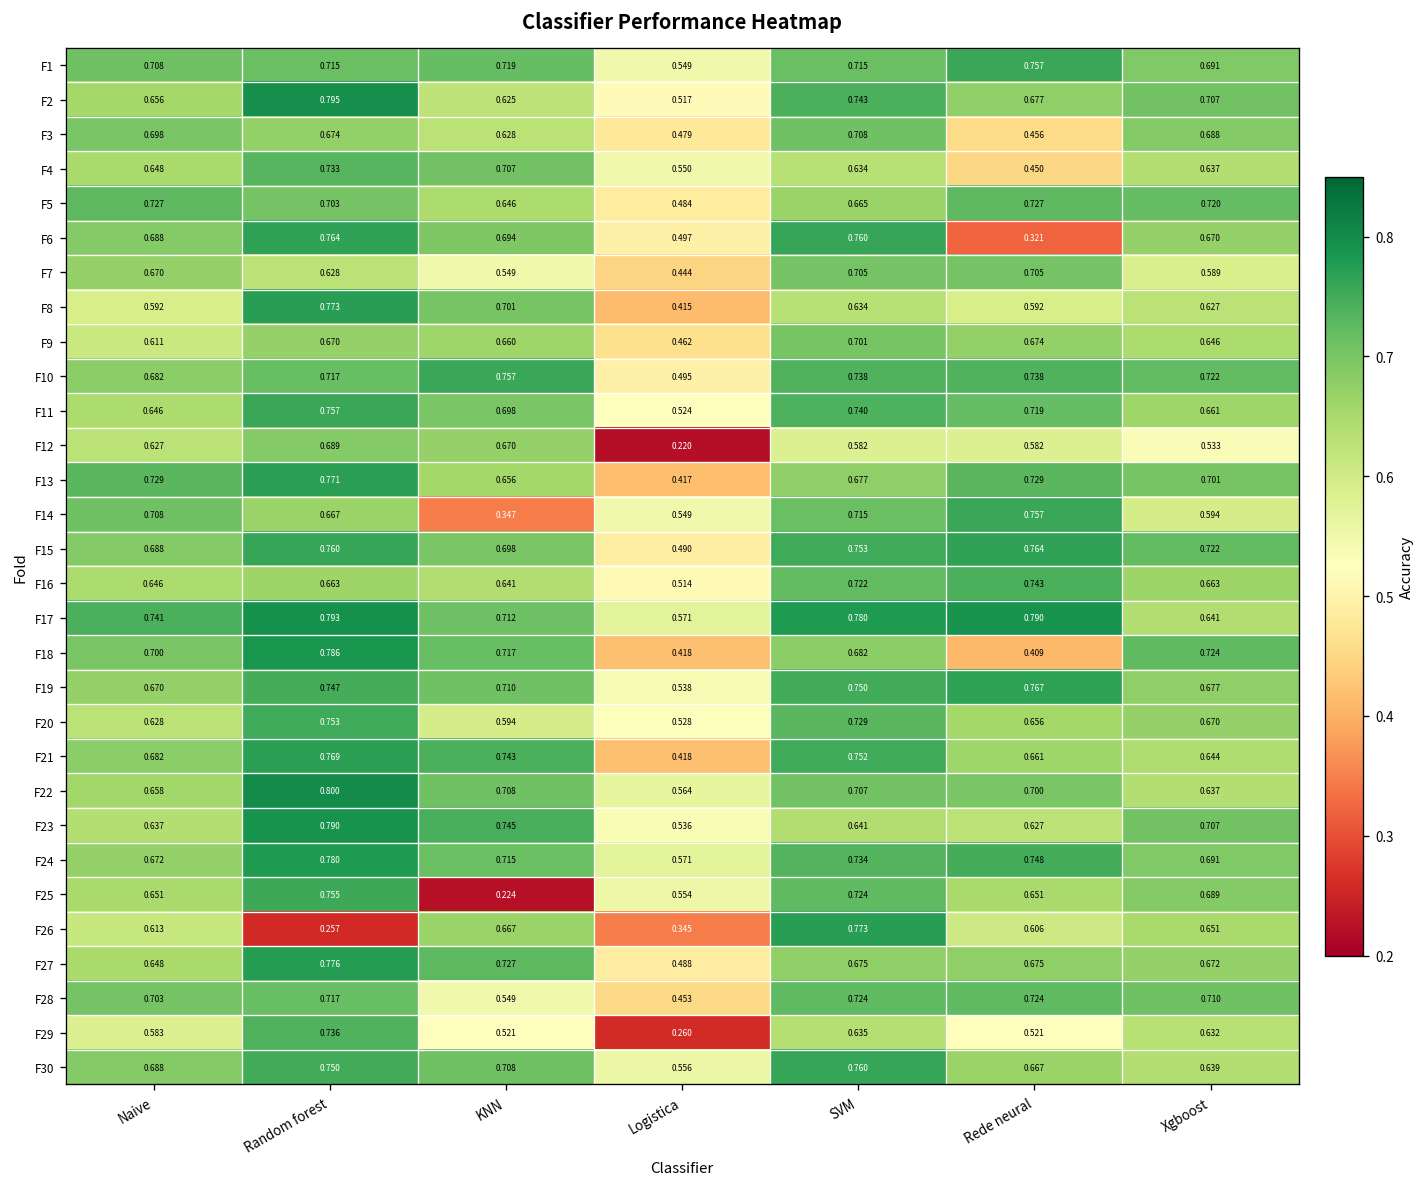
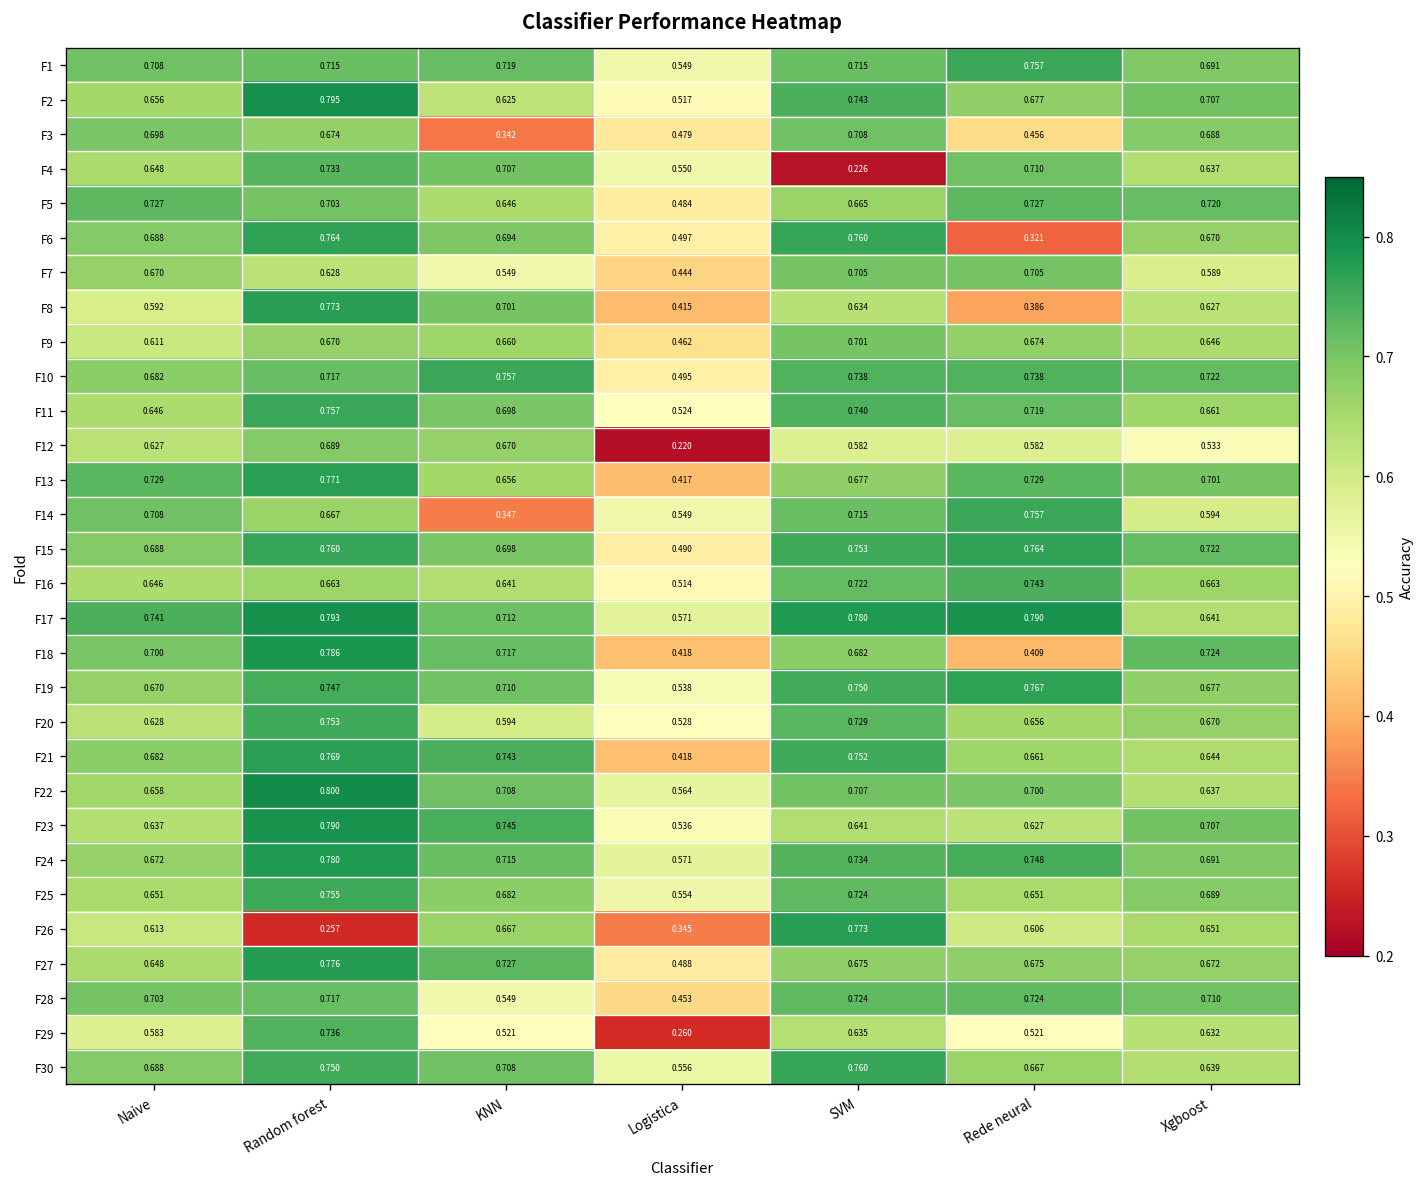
F3, KNN: 0.628 -> 0.342
F4, SVM: 0.634 -> 0.226
F4, Rede neural: 0.450 -> 0.710
F8, Rede neural: 0.592 -> 0.386
F25, KNN: 0.224 -> 0.682
